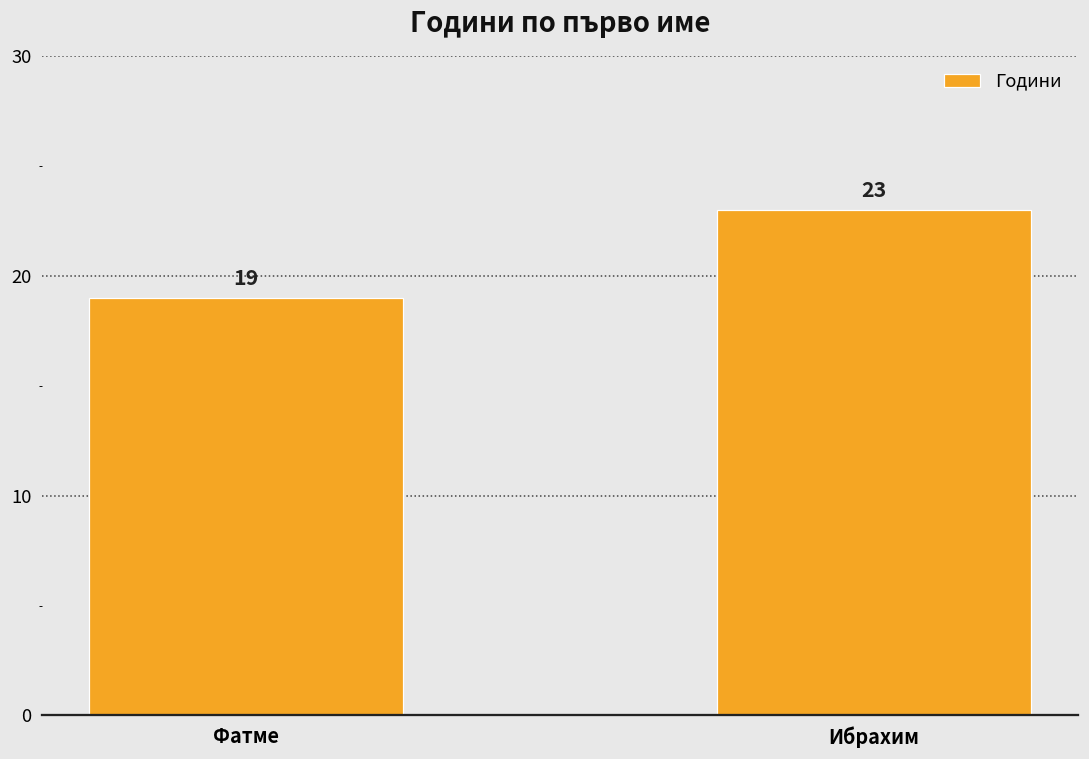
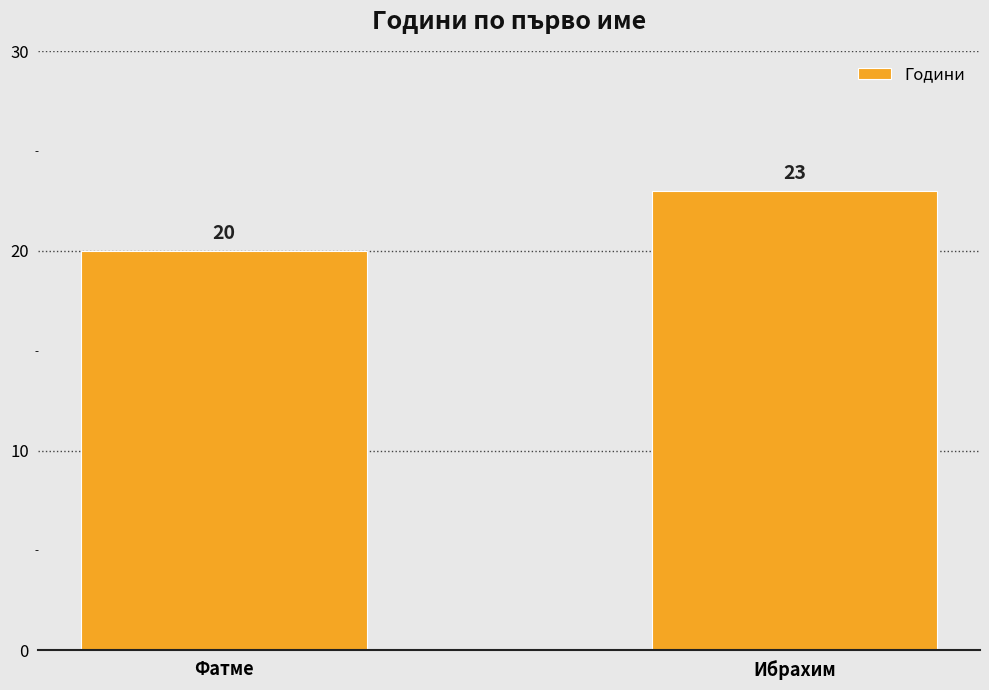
Фатме: 19 -> 20
